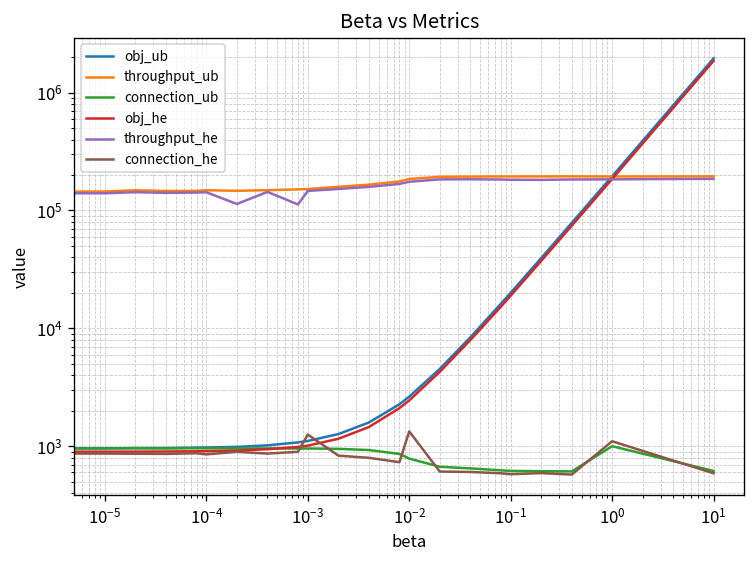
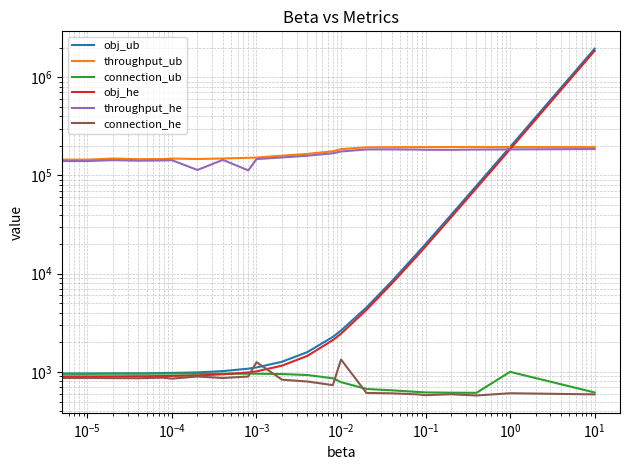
connection_he, 10^0: 1100 -> 600
